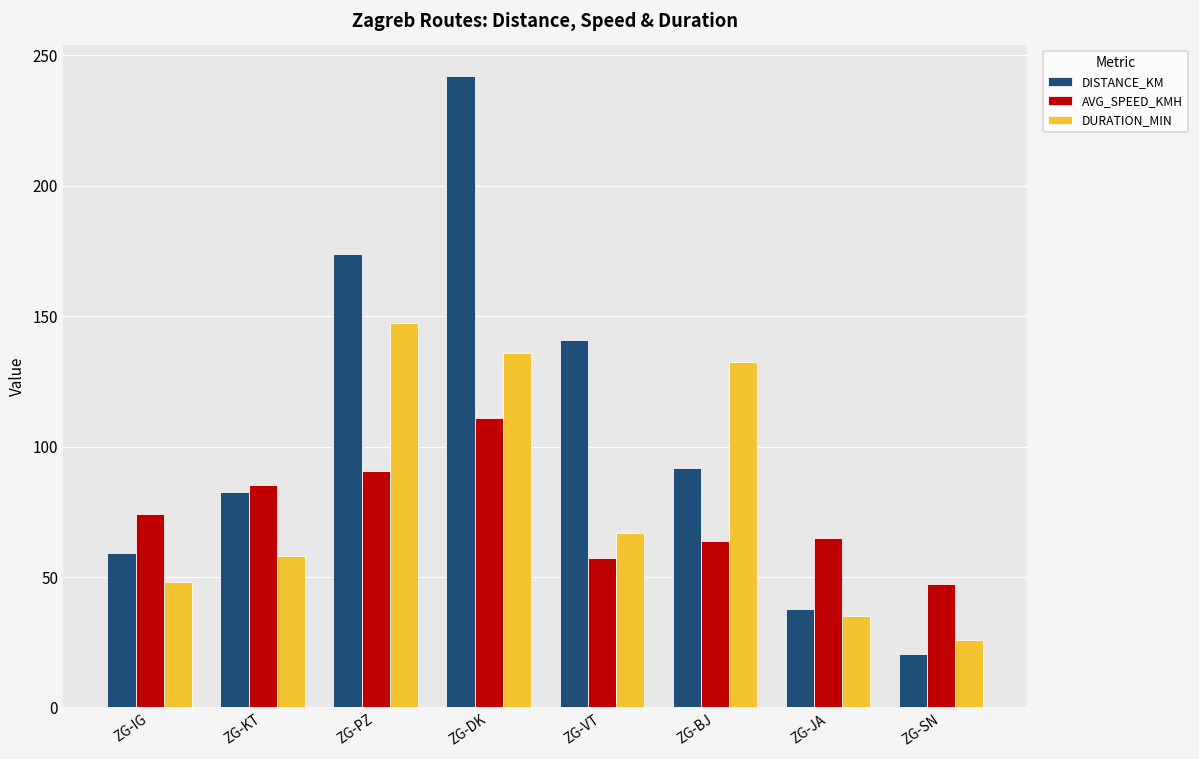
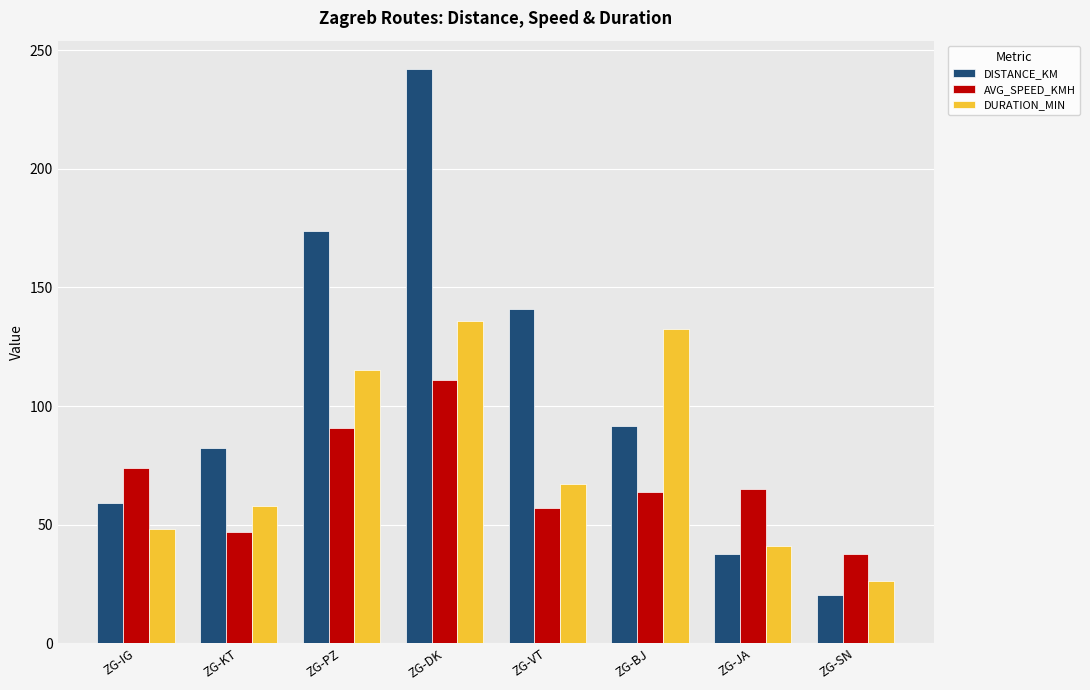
AVG_SPEED_KMH, ZG-KT: 85 -> 47
DURATION_MIN, ZG-PZ: 147 -> 115
DURATION_MIN, ZG-JA: 35 -> 41
AVG_SPEED_KMH, ZG-SN: 47 -> 37
